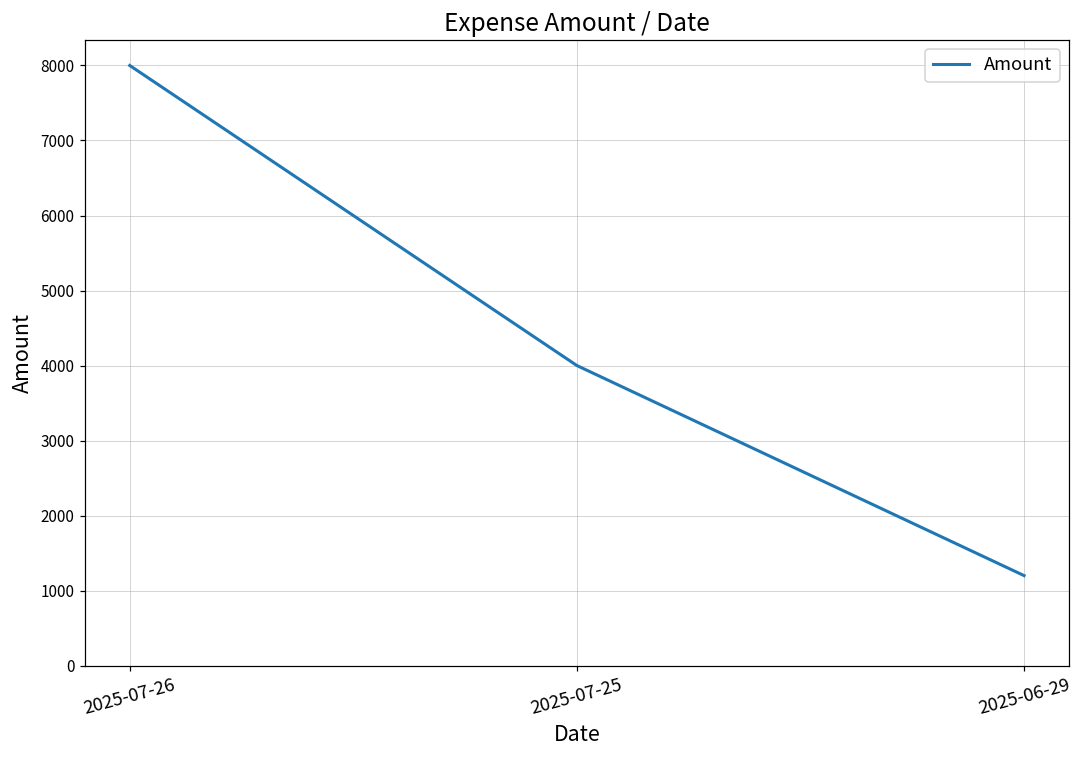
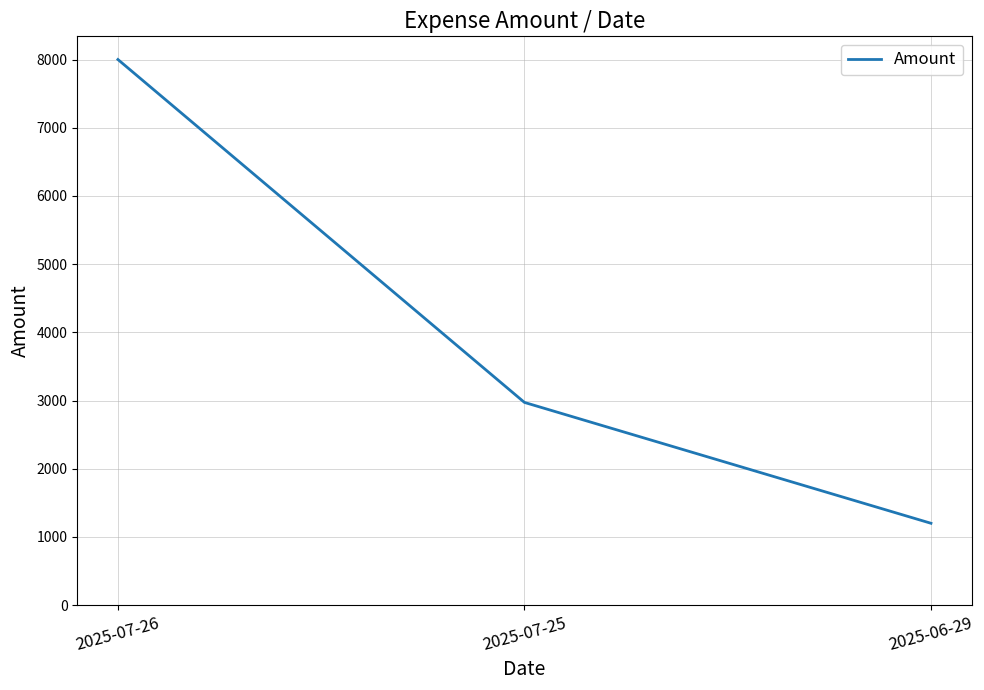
2025-07-25: 4000 -> 3000
